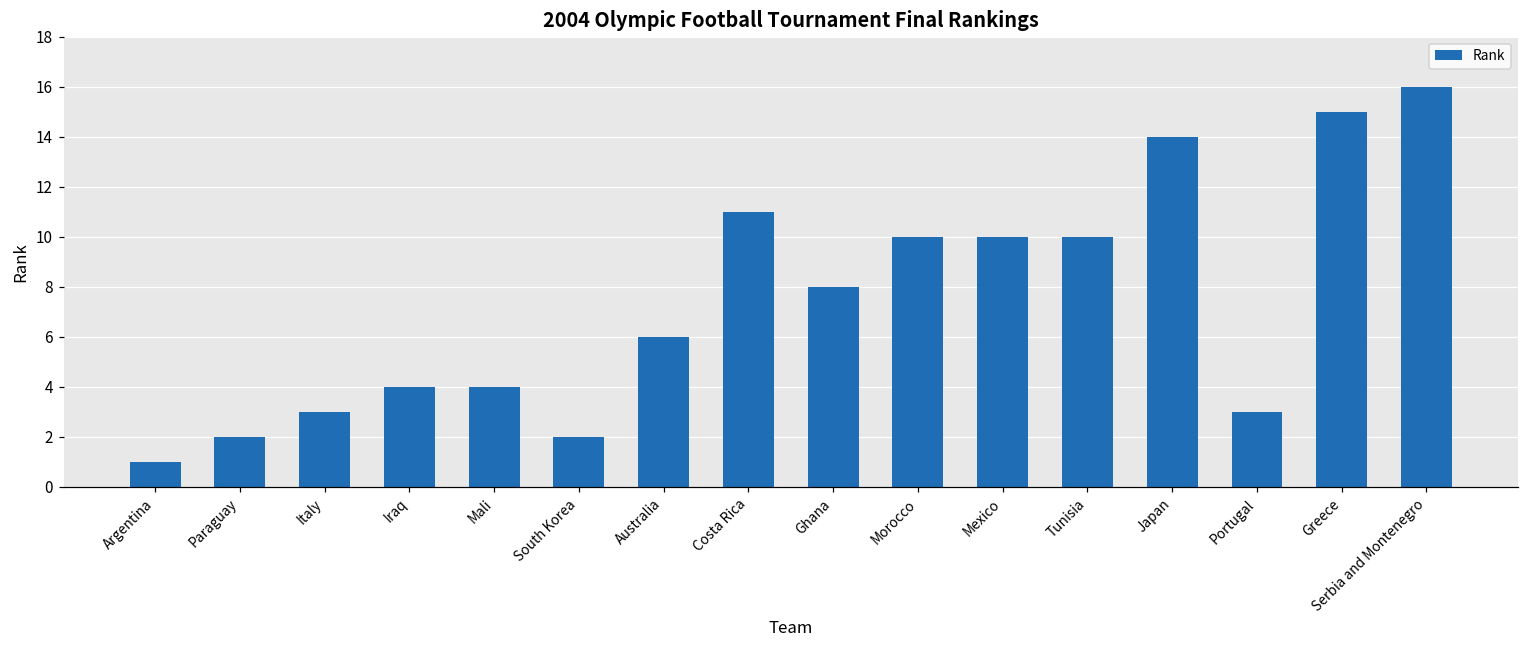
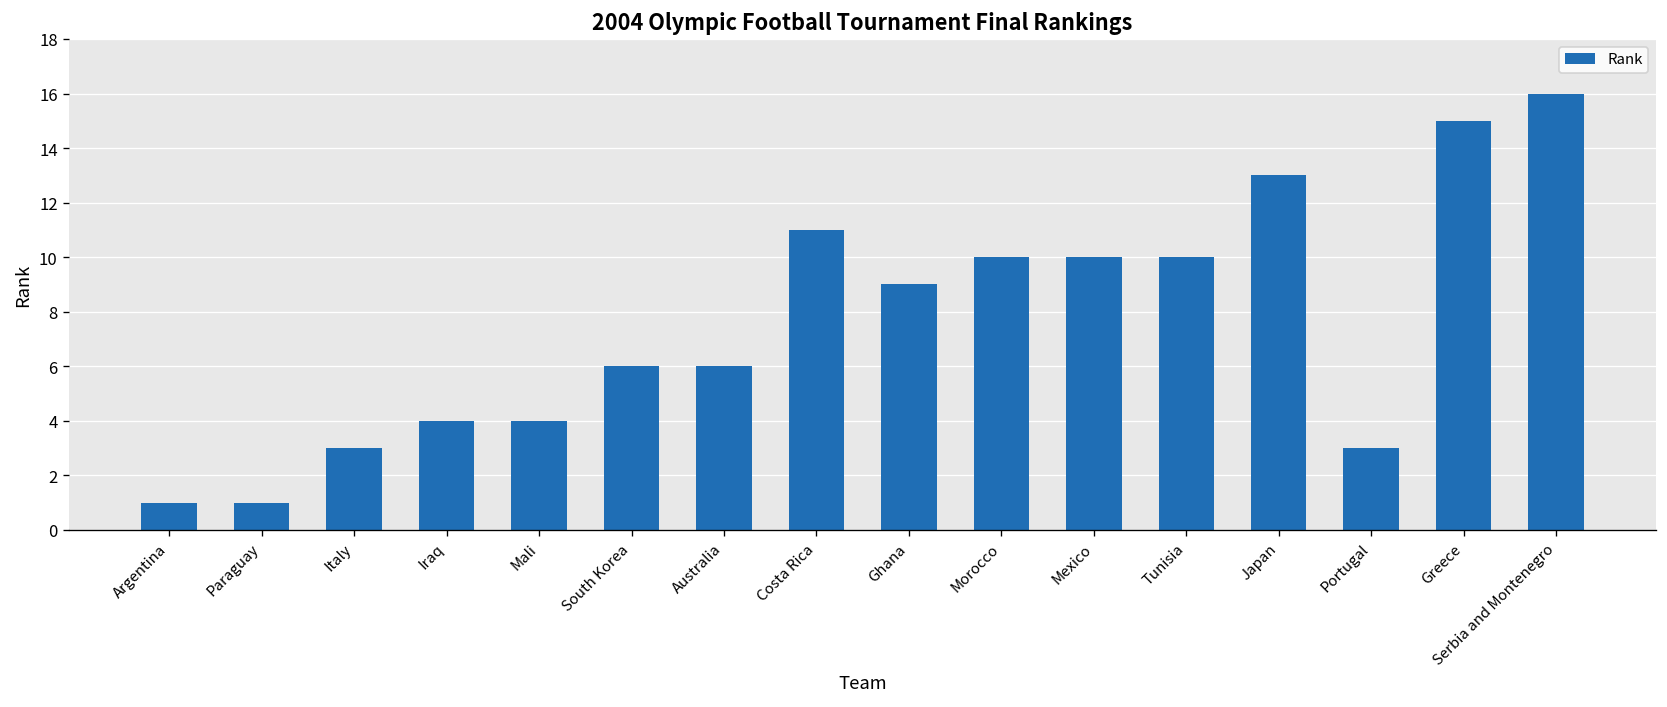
Paraguay: 2 -> 1
South Korea: 2 -> 6
Ghana: 8 -> 9
Japan: 14 -> 13
